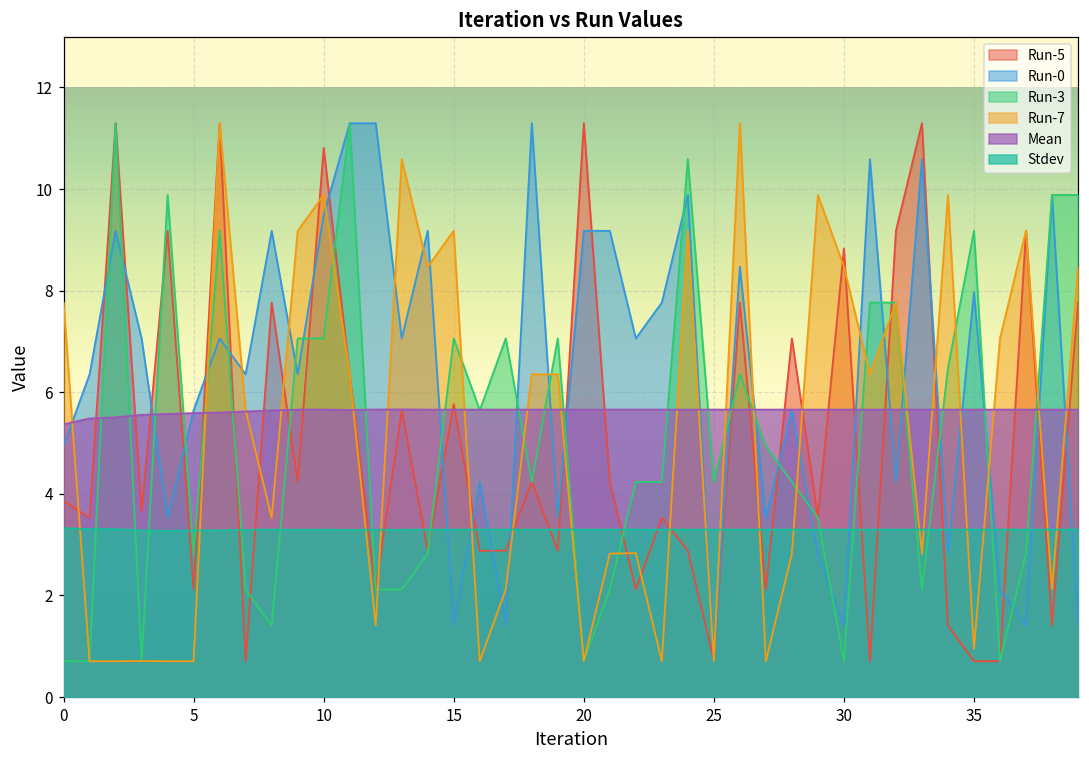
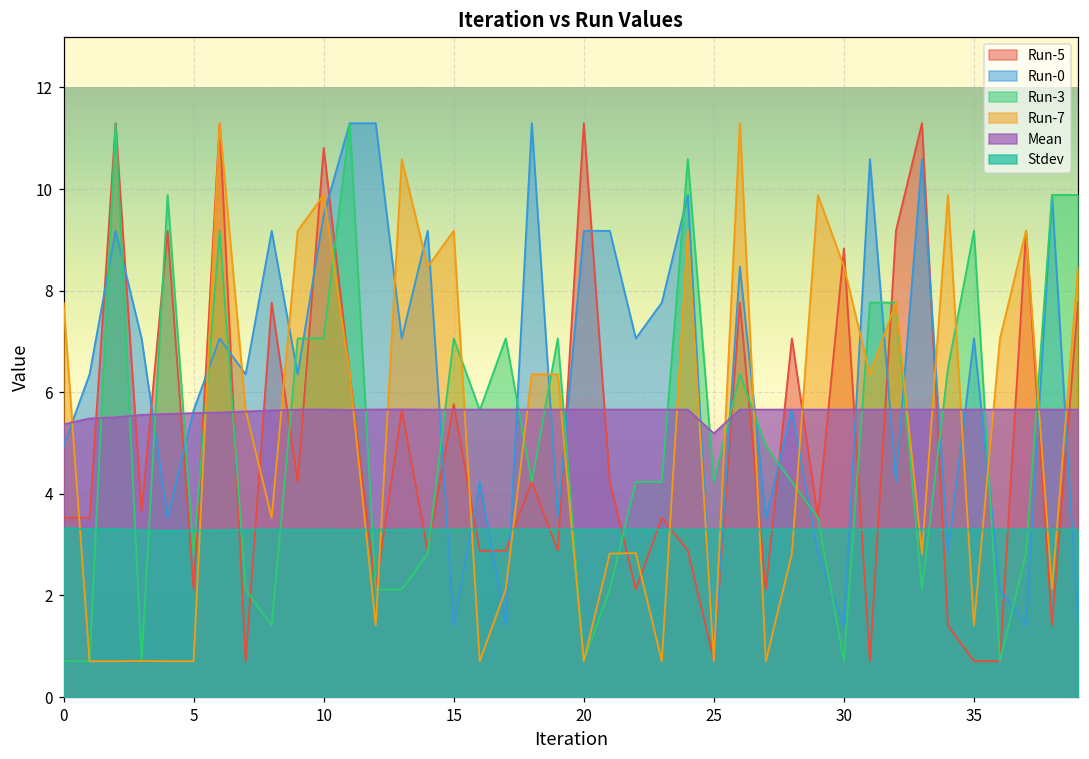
Run-5, 0: 3.9 -> 3.5
Mean, 25: 5.7 -> 5.2
Run-0, 35: 8.0 -> 7.1
Run-7, 35: 0.9 -> 1.4
